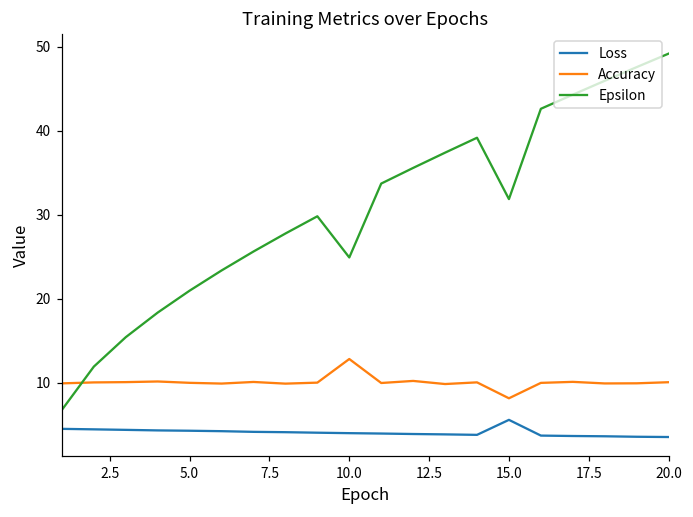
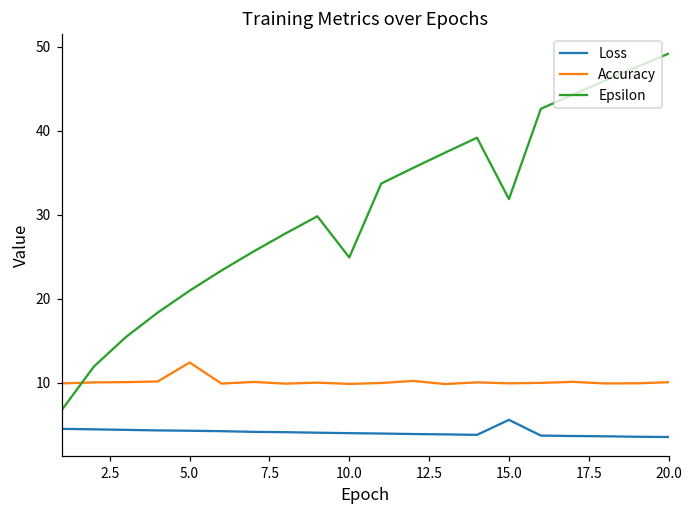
Accuracy, 5.0: 10 -> 12
Accuracy, 10.0: 13 -> 10
Accuracy, 15.0: 8 -> 10
